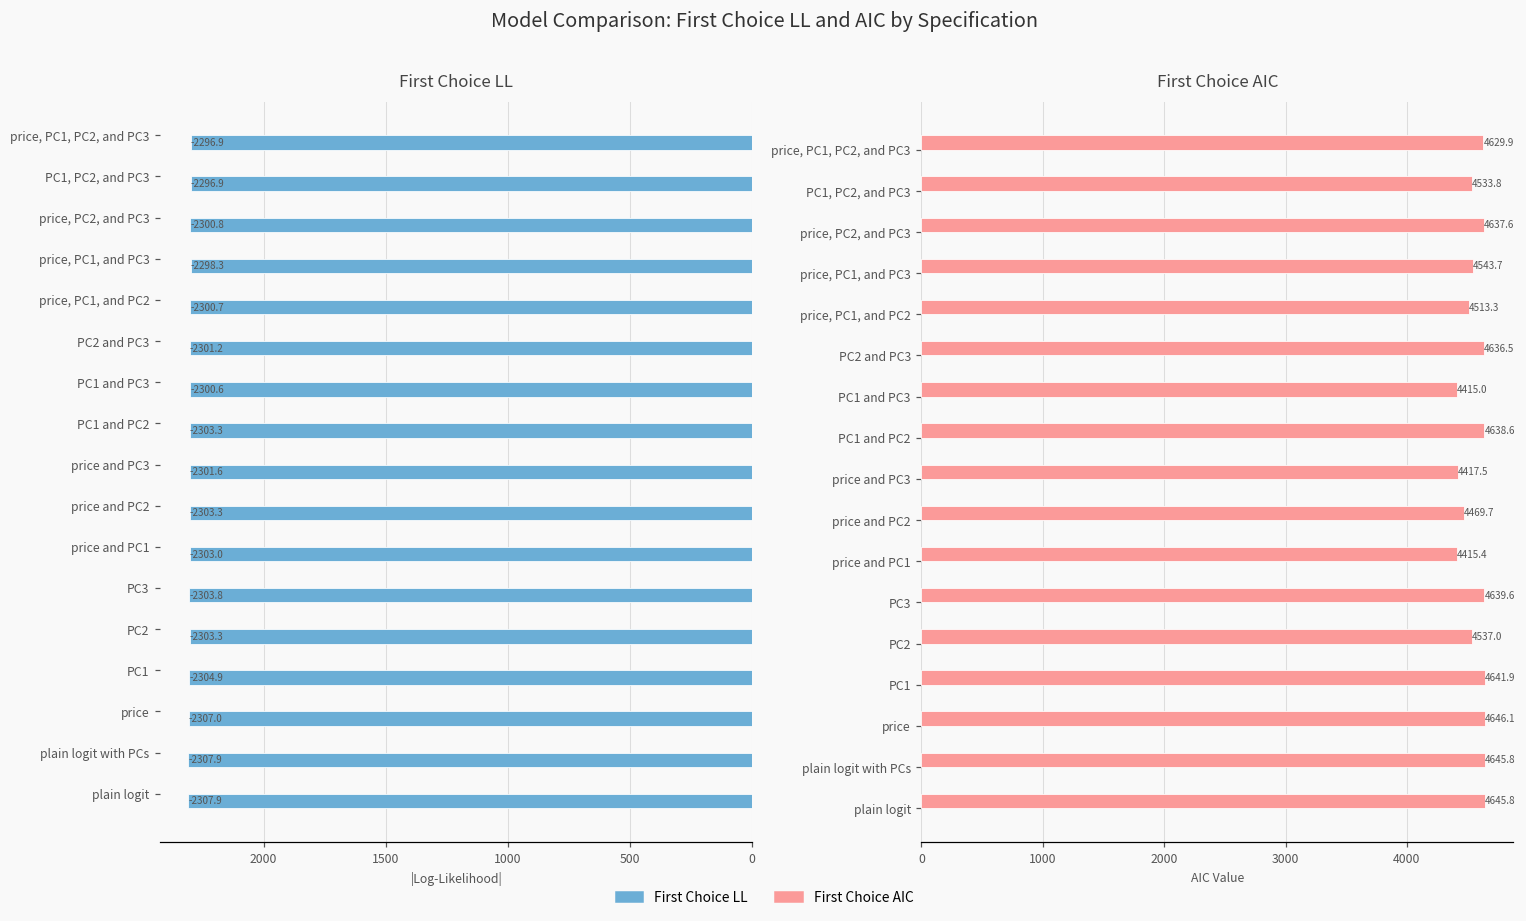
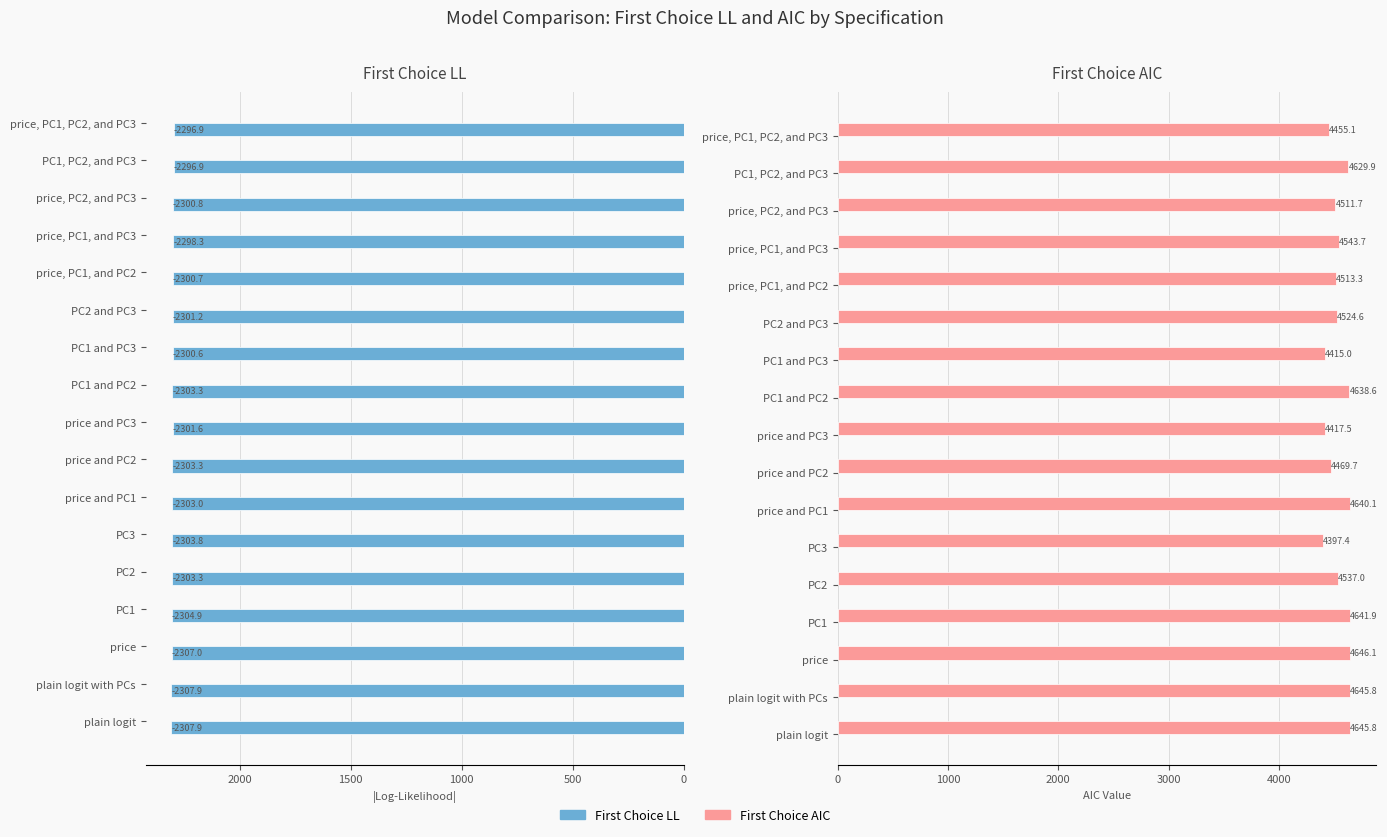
First Choice AIC, price, PC1, PC2, and PC3: 4629.9 -> 4455.1
First Choice AIC, PC1, PC2, and PC3: 4533.8 -> 4629.9
First Choice AIC, price, PC2, and PC3: 4637.6 -> 4511.7
First Choice AIC, PC2 and PC3: 4636.5 -> 4524.6
First Choice AIC, price and PC1: 4415.4 -> 4640.1
First Choice AIC, PC3: 4639.6 -> 4397.4
